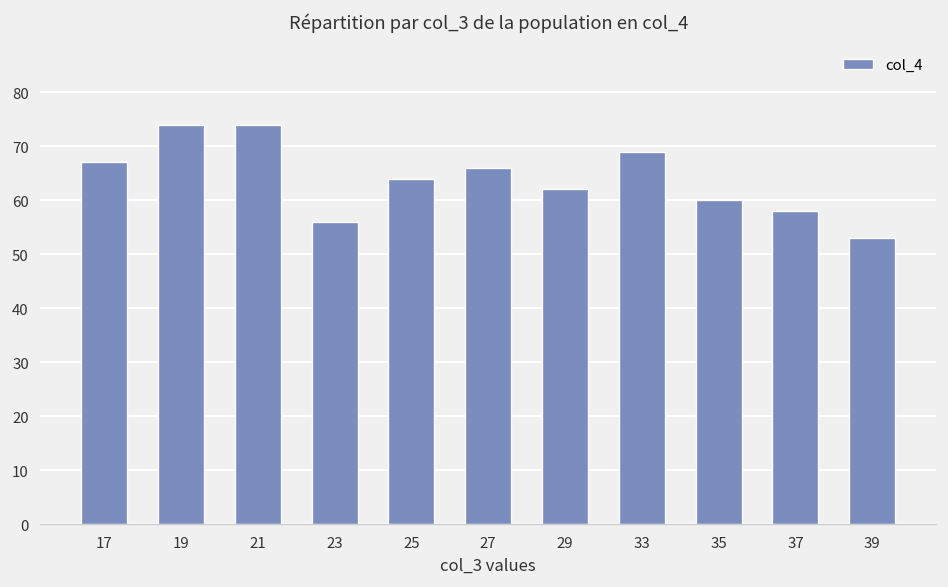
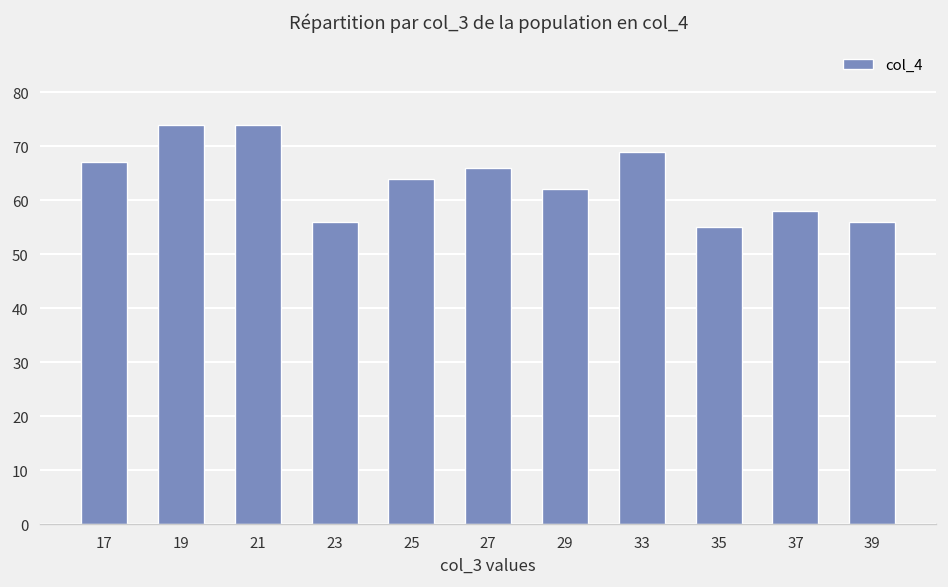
35: 60 -> 55
39: 53 -> 56
